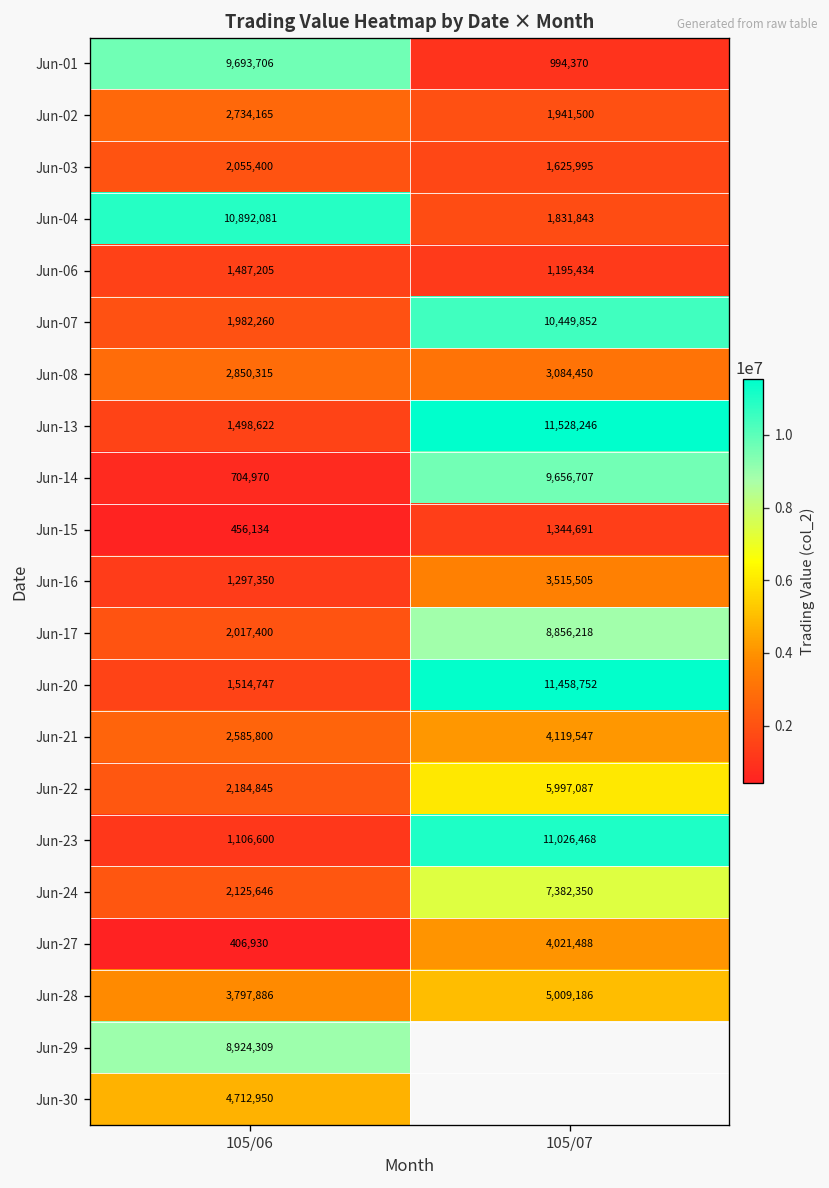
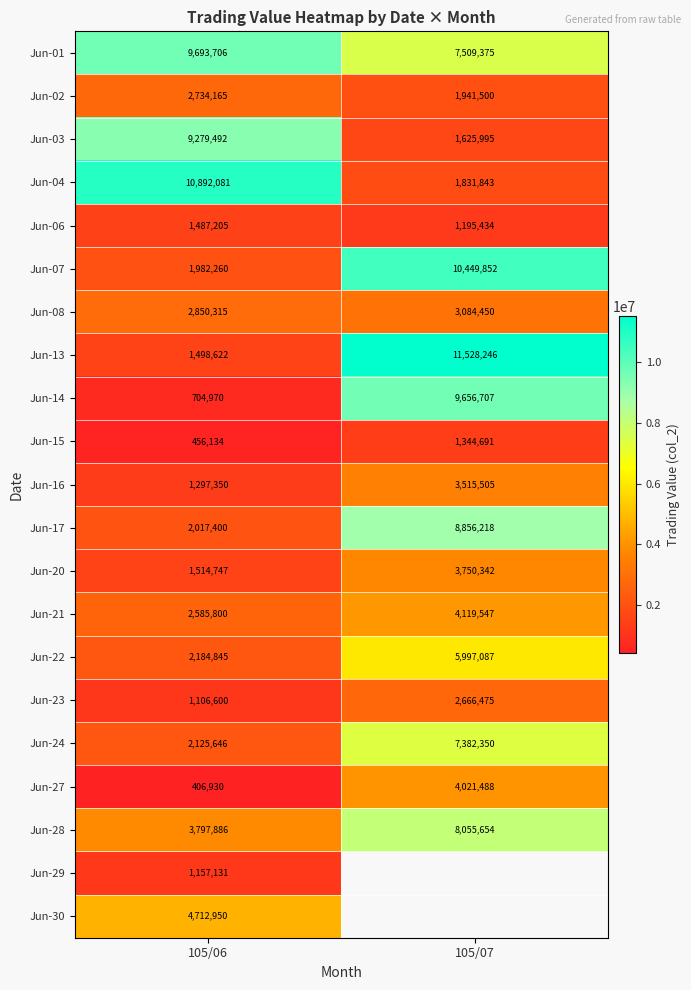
Jun-01, 105/07: 994,370 -> 7,509,375
Jun-03, 105/06: 2,055,400 -> 9,279,492
Jun-20, 105/07: 11,458,752 -> 3,750,342
Jun-23, 105/07: 11,026,468 -> 2,666,475
Jun-28, 105/07: 5,009,186 -> 8,055,654
Jun-29, 105/06: 8,924,309 -> 1,157,131
